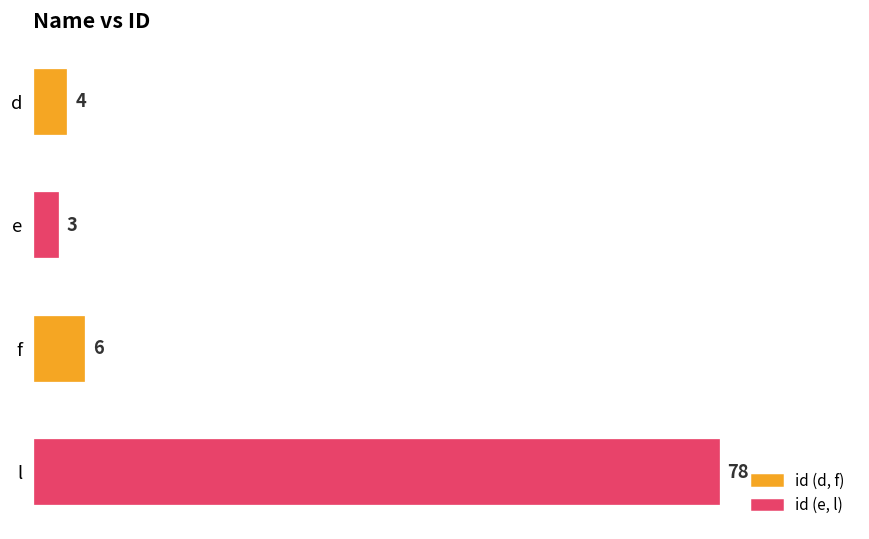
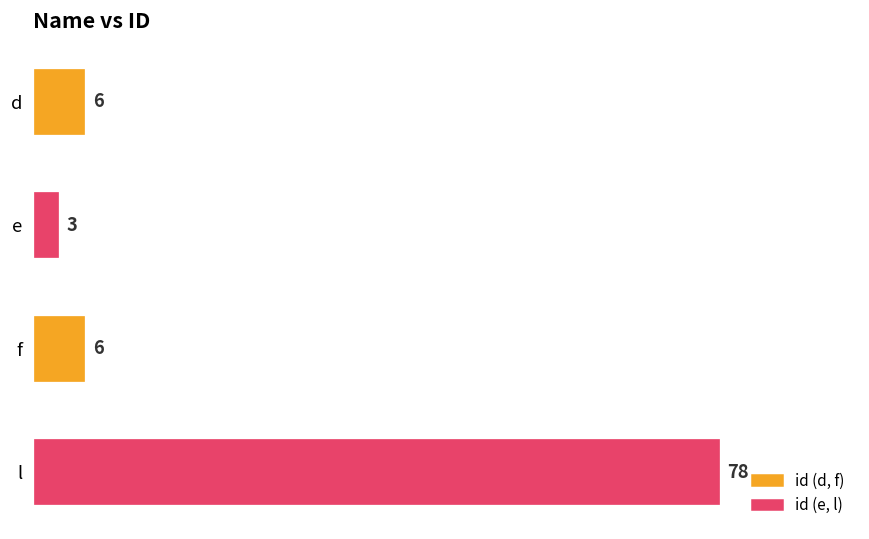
d: 4 -> 6
